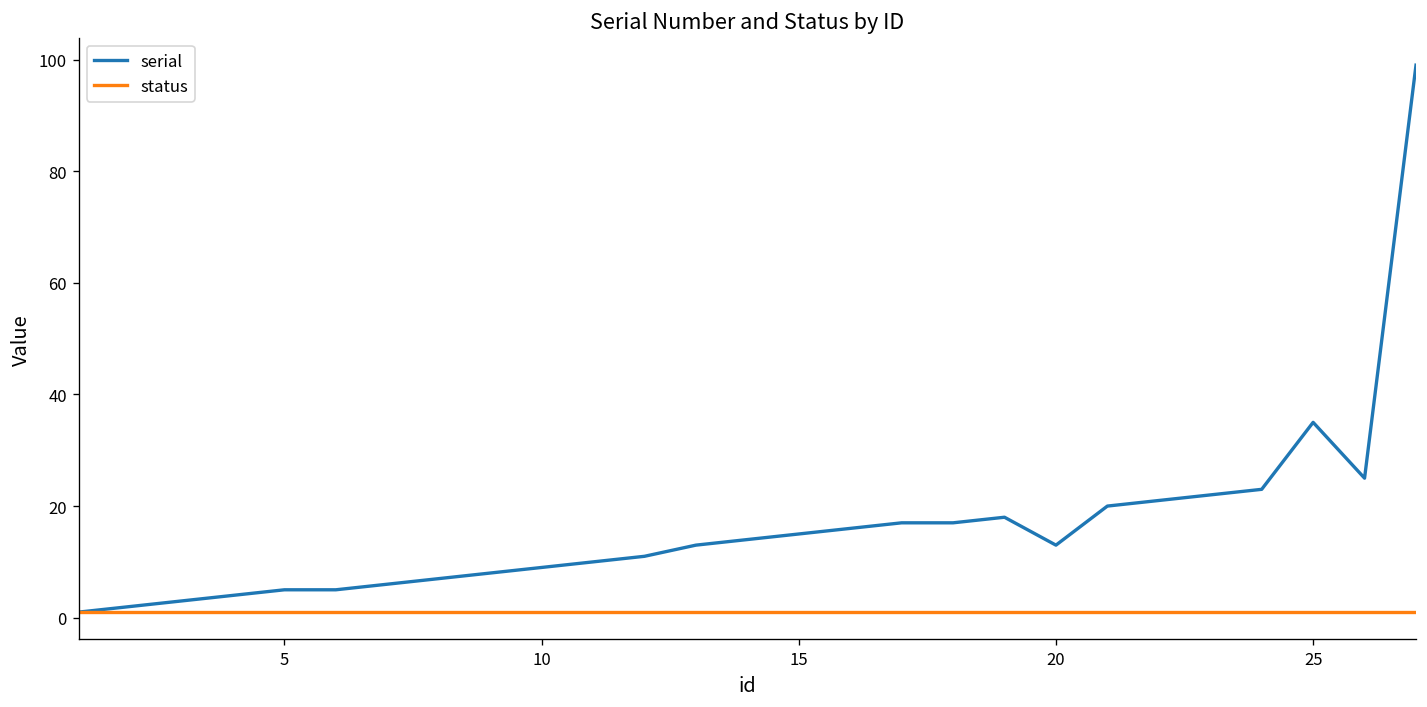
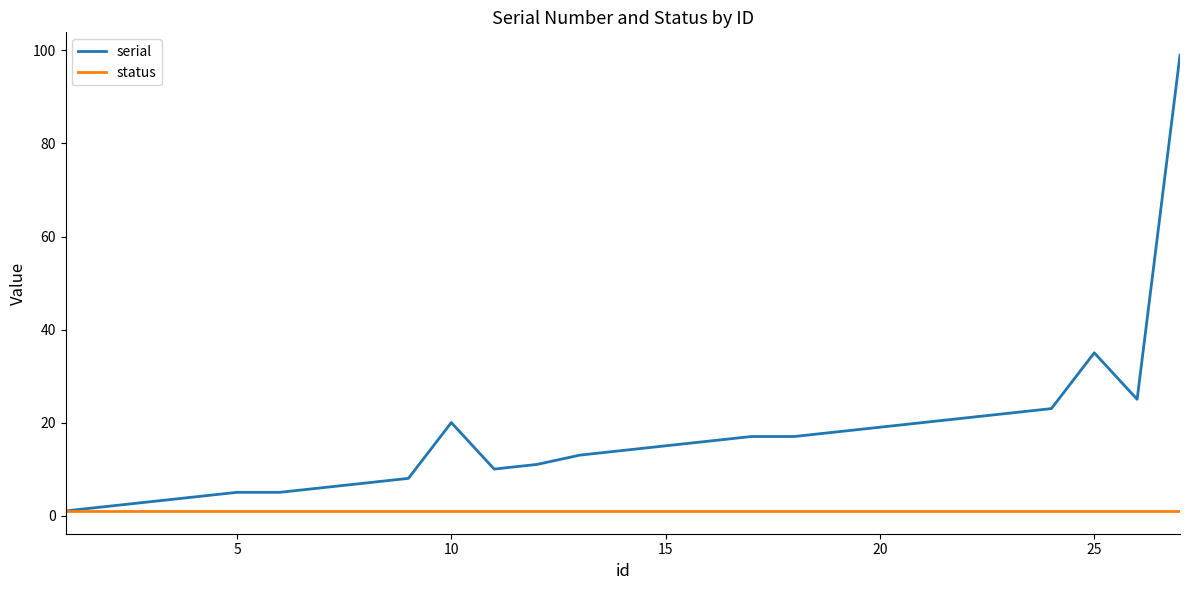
serial, 10: 9 -> 20
serial, 20: 13 -> 19
